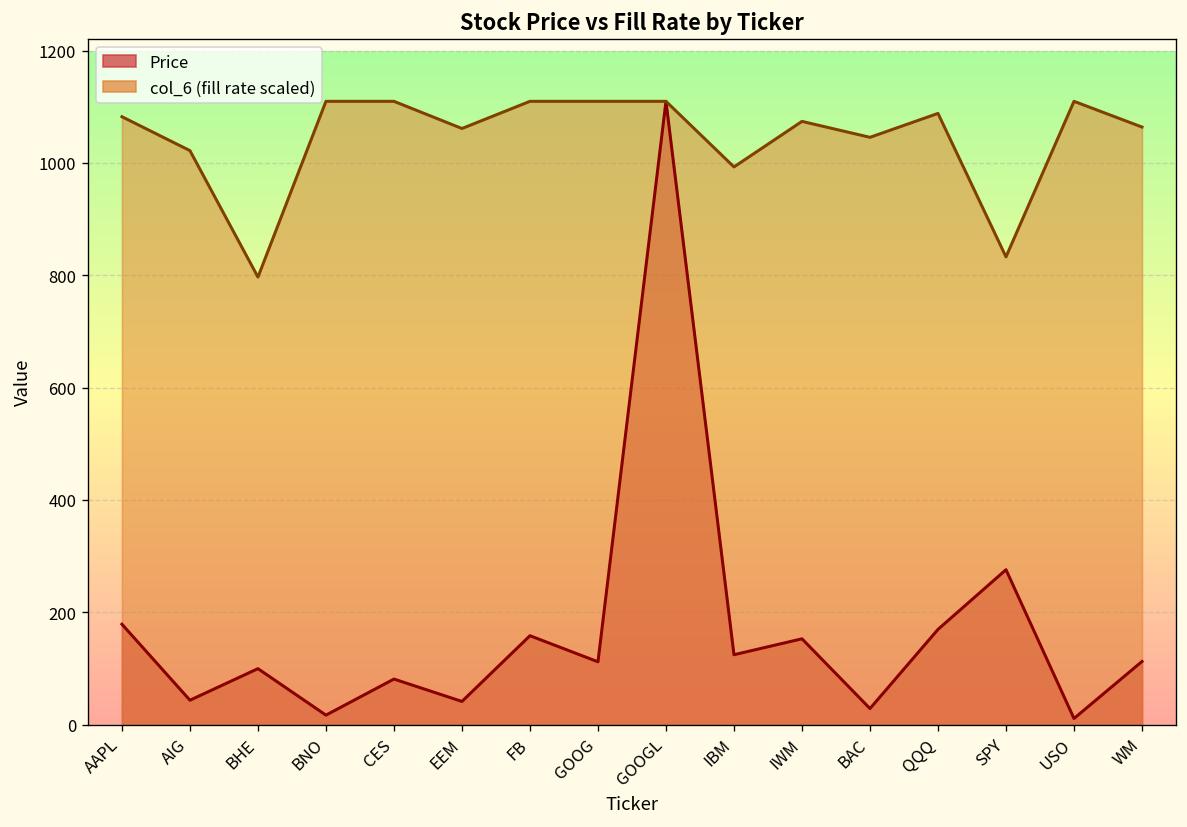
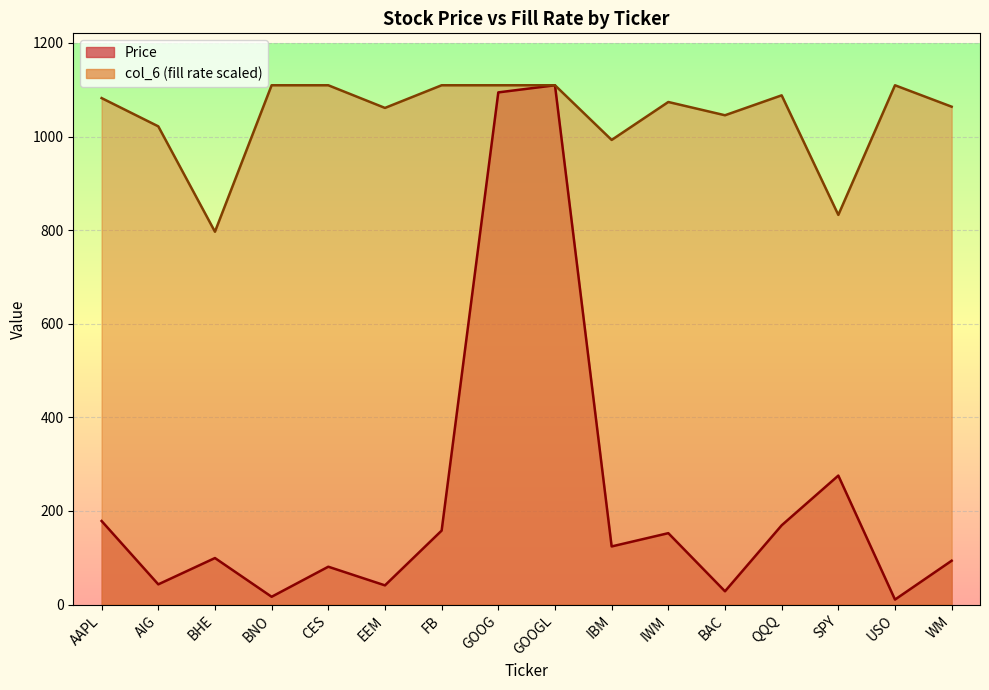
Price, GOOG: 110 -> 1090
Price, WM: 110 -> 90
